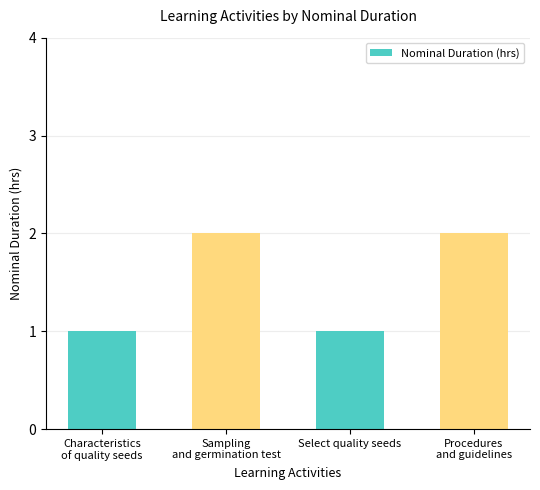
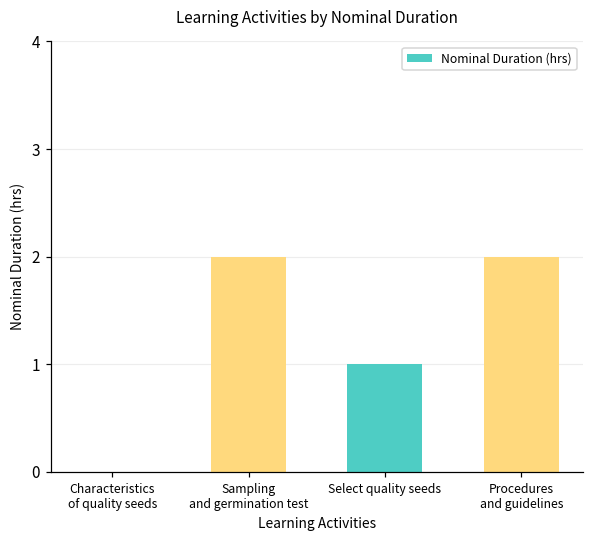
Characteristics of quality seeds: 1 -> 0
